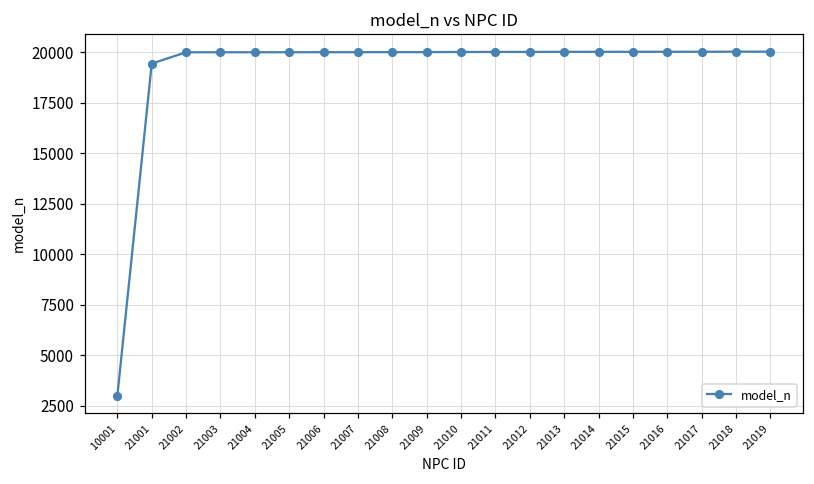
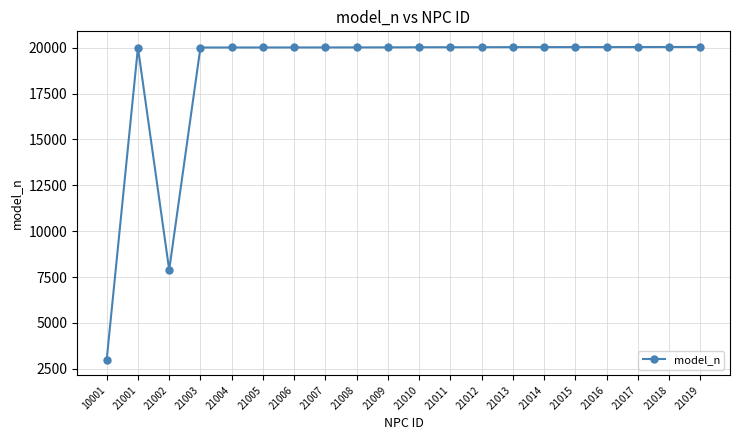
21001: 19400 -> 20000
21002: 20000 -> 7900
